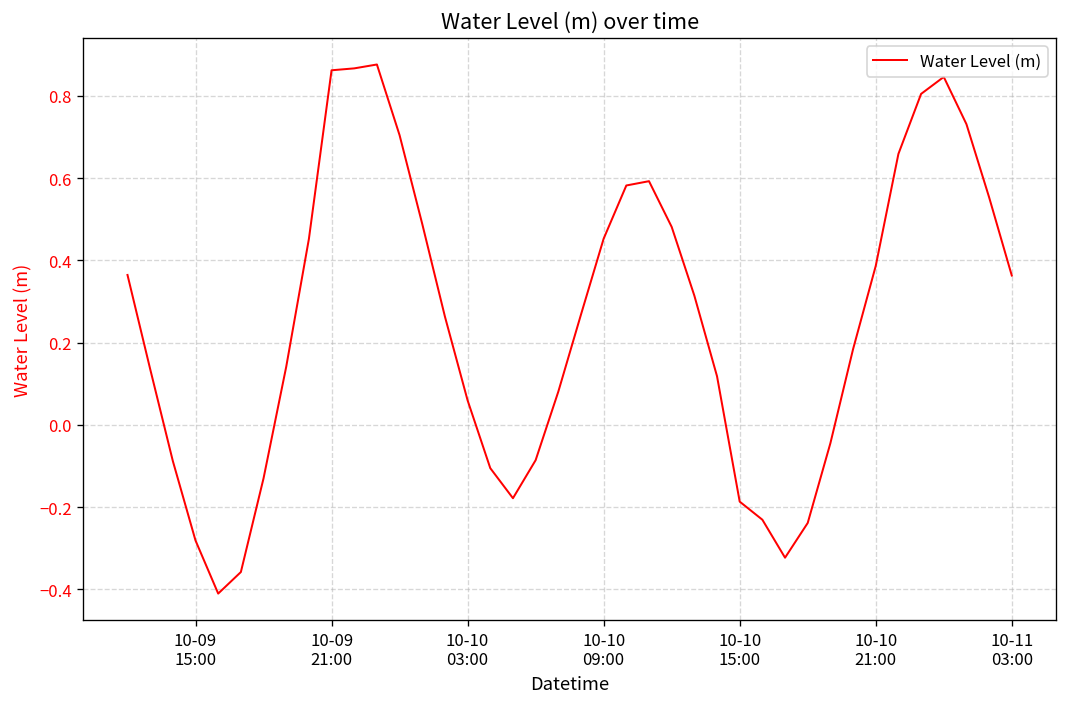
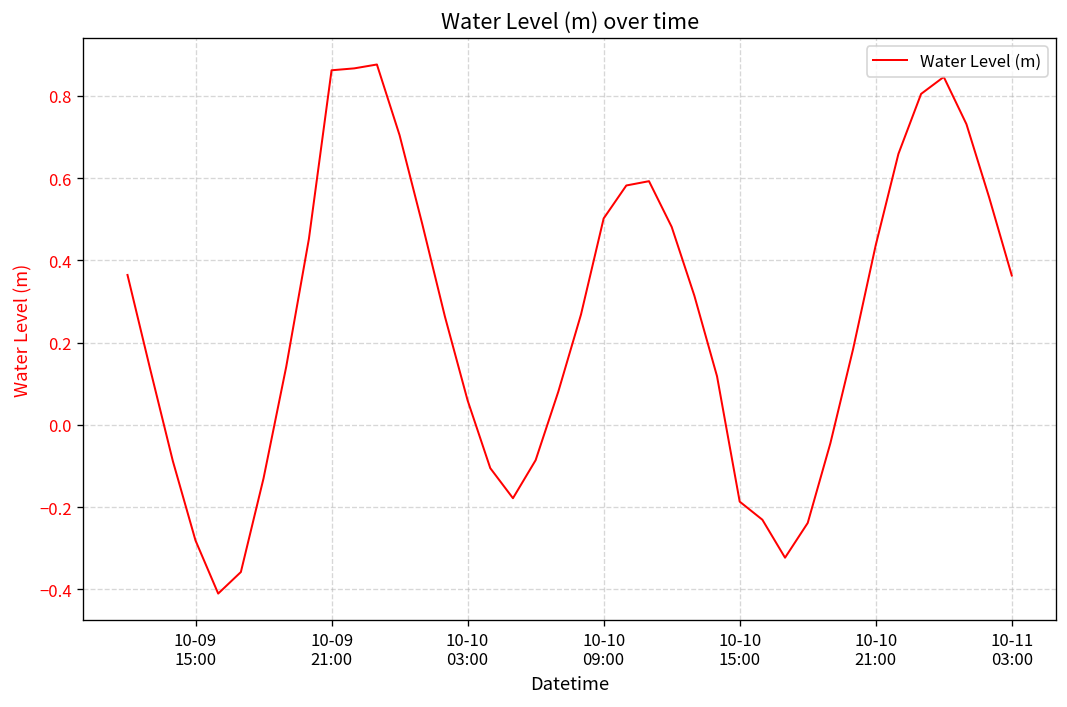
10-10 09:00: 0.45 -> 0.50
10-10 21:00: 0.39 -> 0.44
